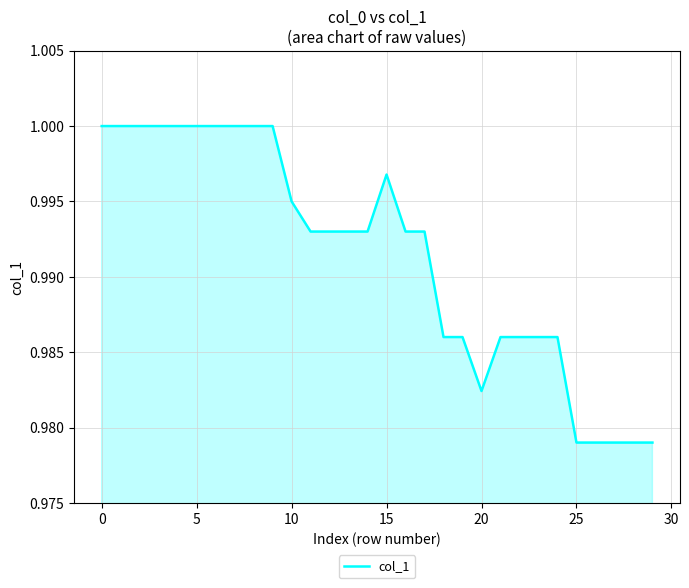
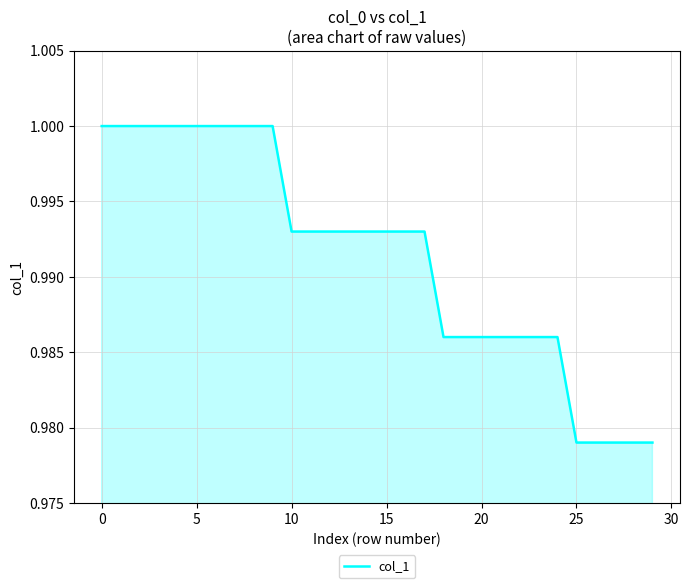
10: 0.995 -> 0.993
15: 0.9968 -> 0.9930
20: 0.9824 -> 0.9860
